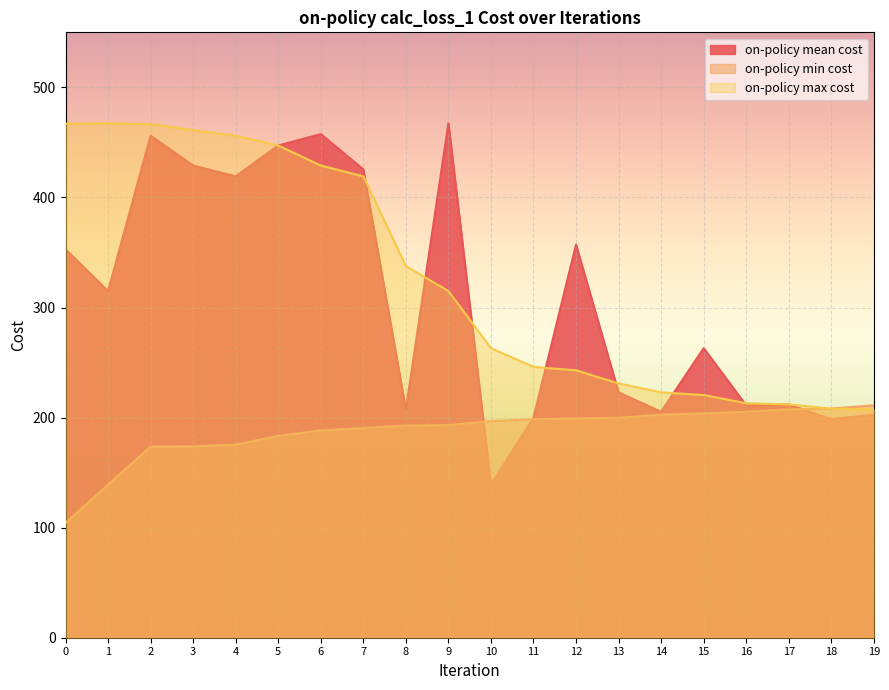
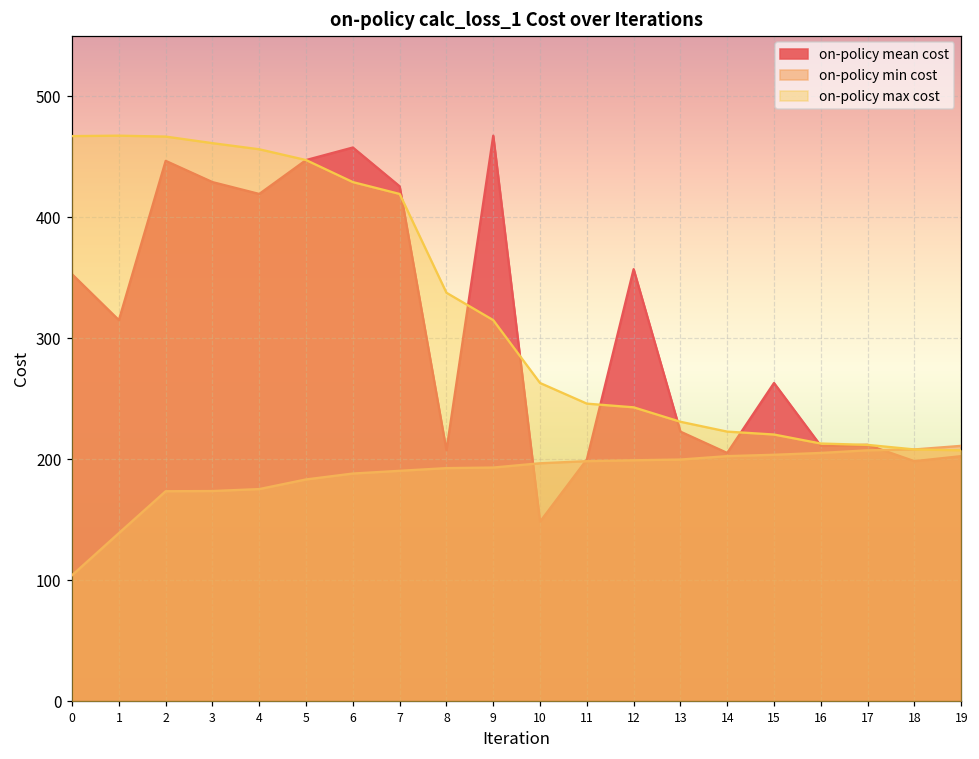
on-policy mean cost, 2: 456 -> 447
on-policy mean cost, 10: 139 -> 149
